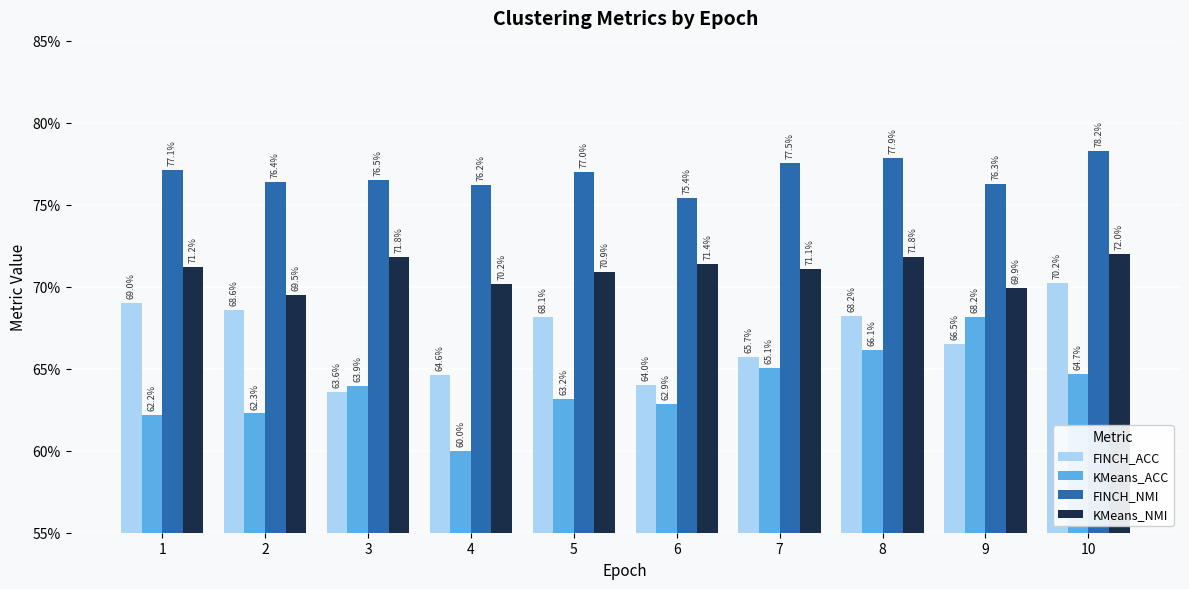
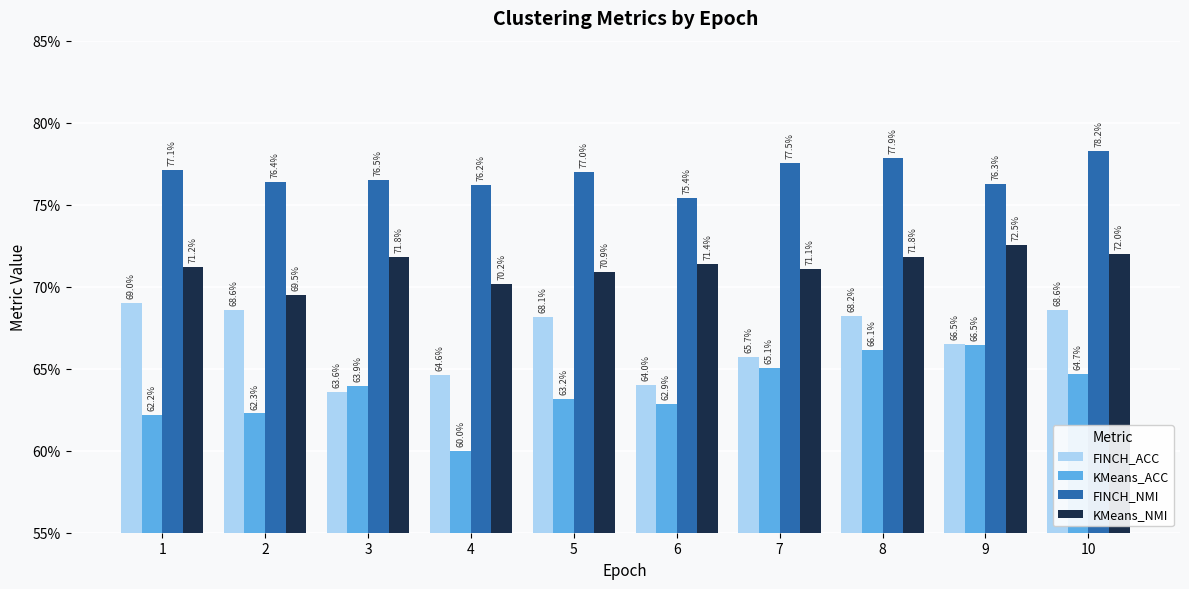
KMeans_ACC, 9: 68.2% -> 66.5%
KMeans_NMI, 9: 69.9% -> 72.5%
FINCH_ACC, 10: 70.2% -> 68.6%
